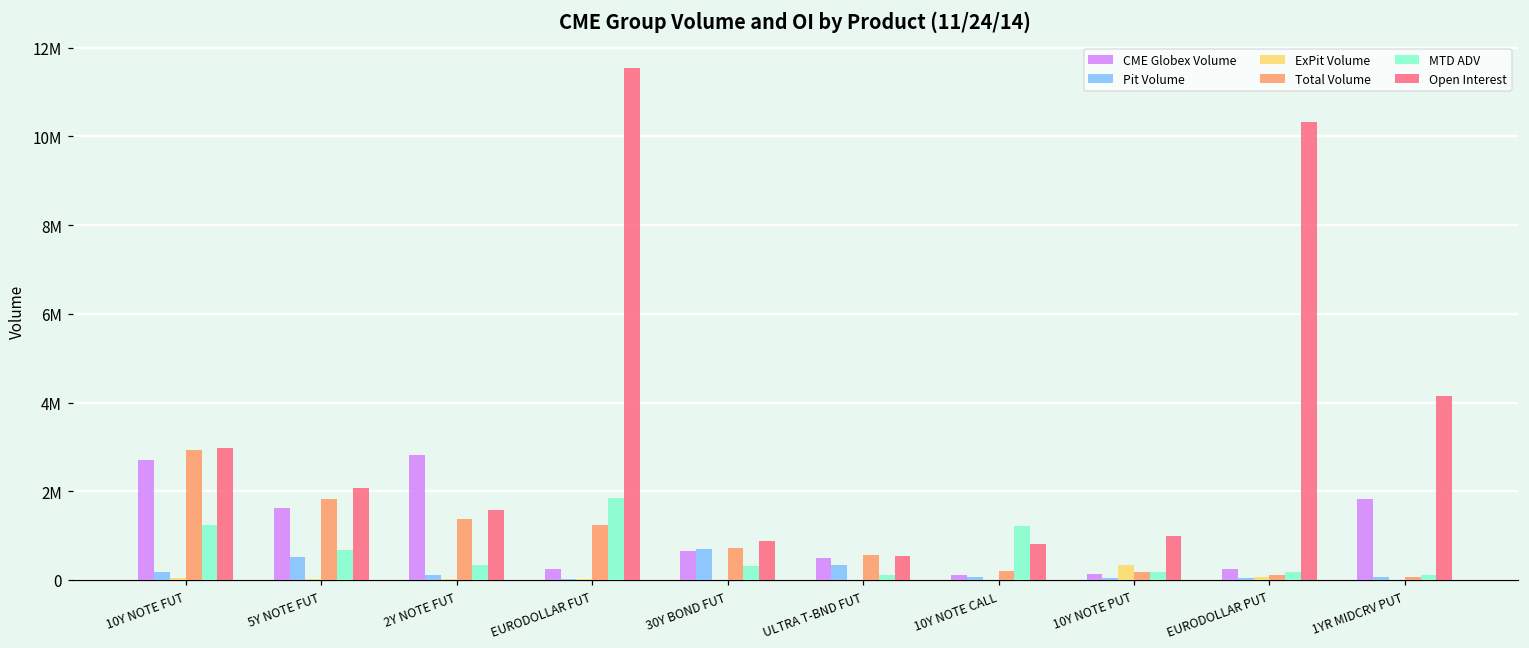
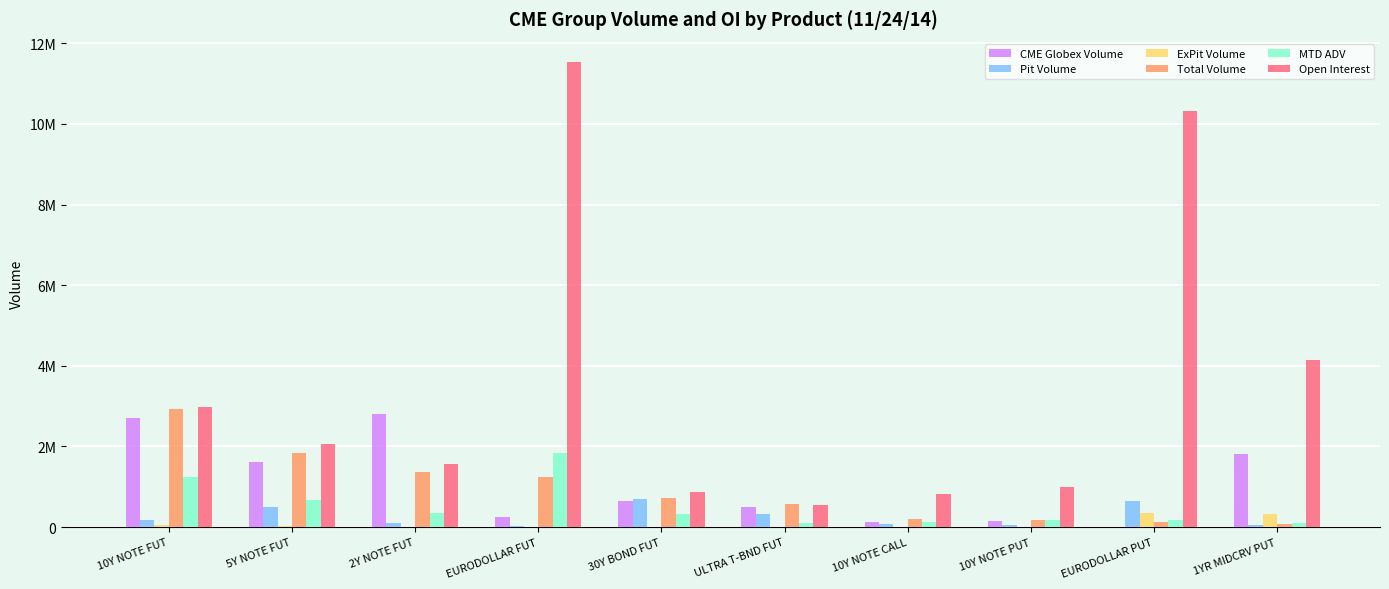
MTD ADV, 10Y NOTE CALL: 1200000 -> 100000
ExPit Volume, 10Y NOTE PUT: 300000 -> 0
CME Globex Volume, EURODOLLAR PUT: 200000 -> 0
Pit Volume, EURODOLLAR PUT: 100000 -> 600000
ExPit Volume, EURODOLLAR PUT: 100000 -> 400000
ExPit Volume, 1YR MIDCRV PUT: 0 -> 300000
